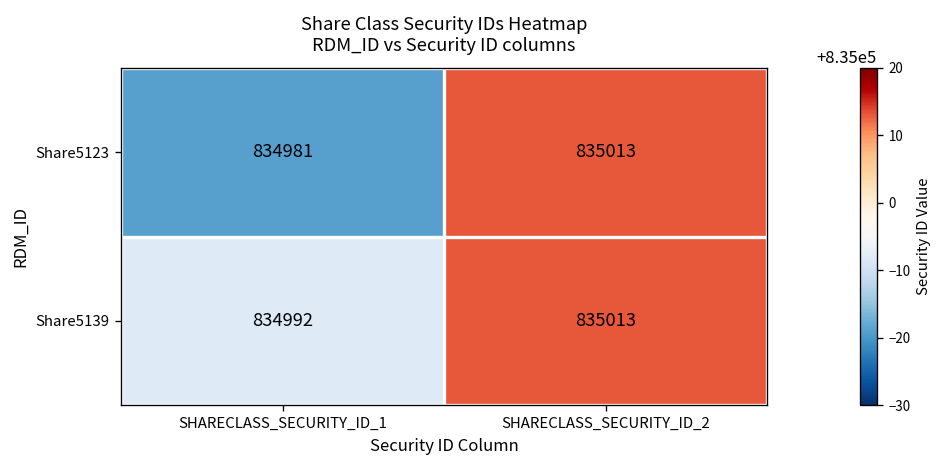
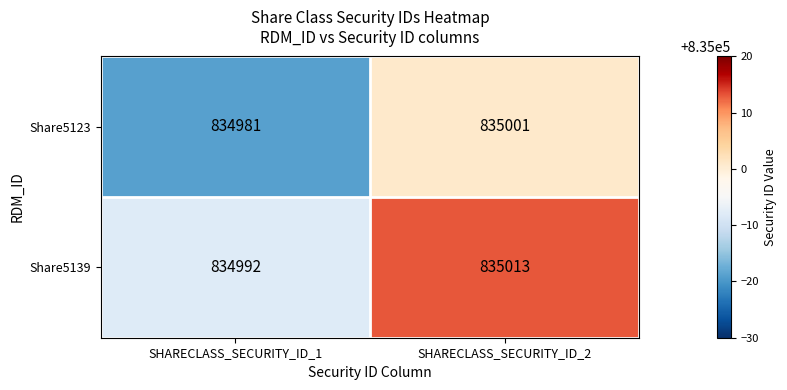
Share5123, SHARECLASS_SECURITY_ID_2: 835013 -> 835001
